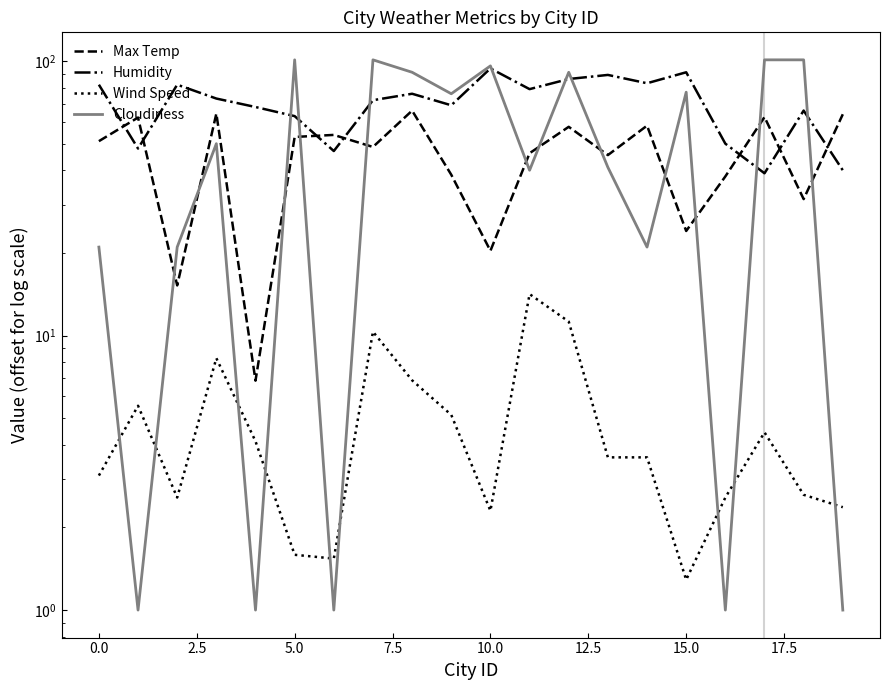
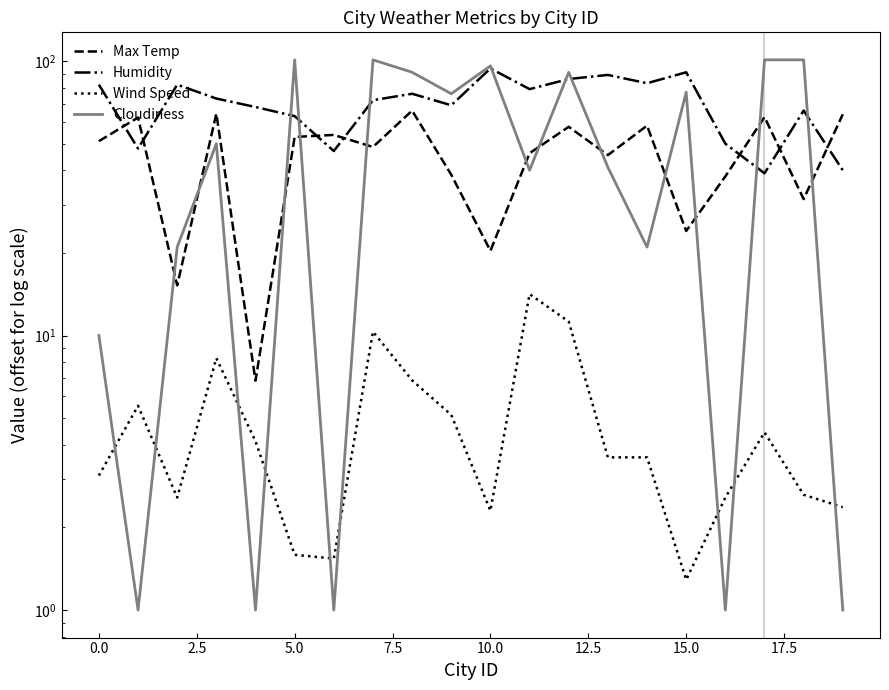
Cloudiness, 0.0: 21 -> 10.0
